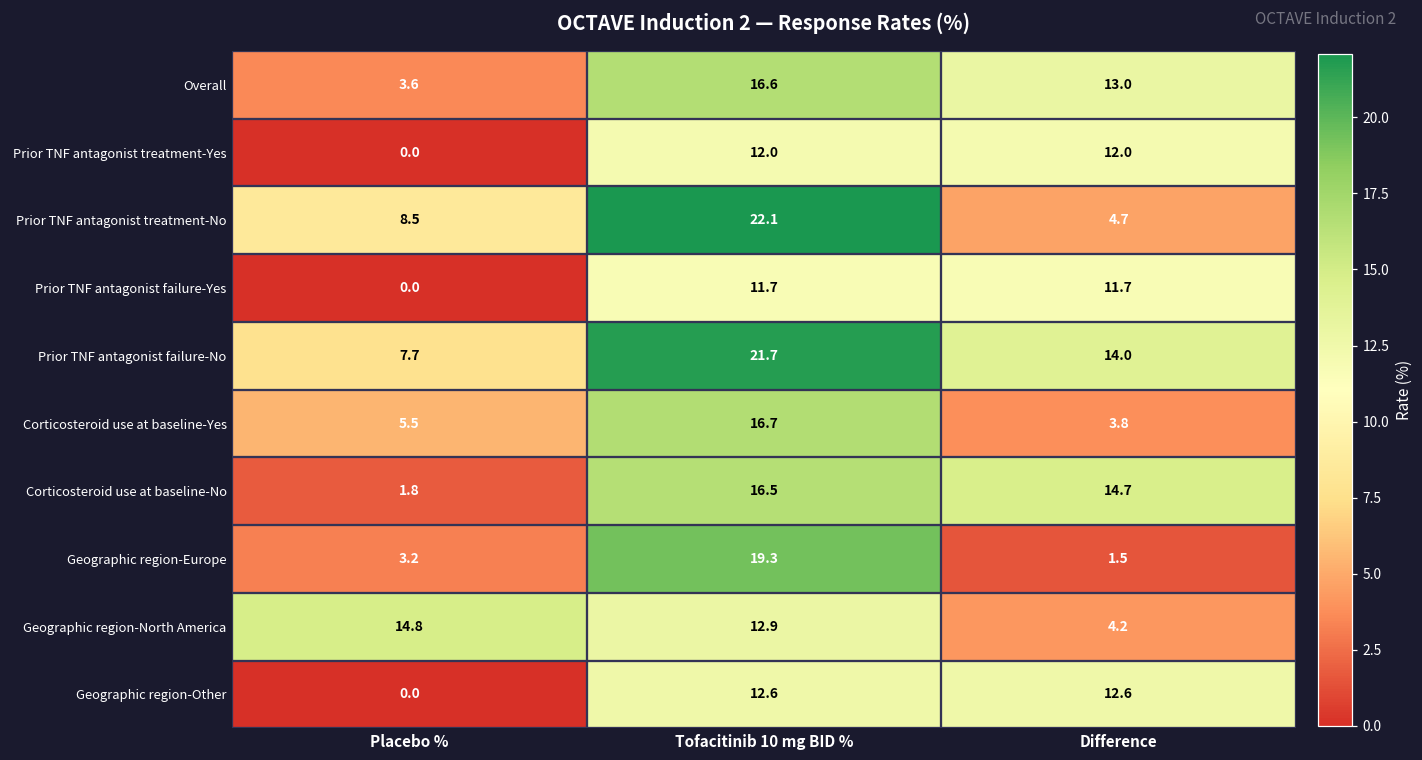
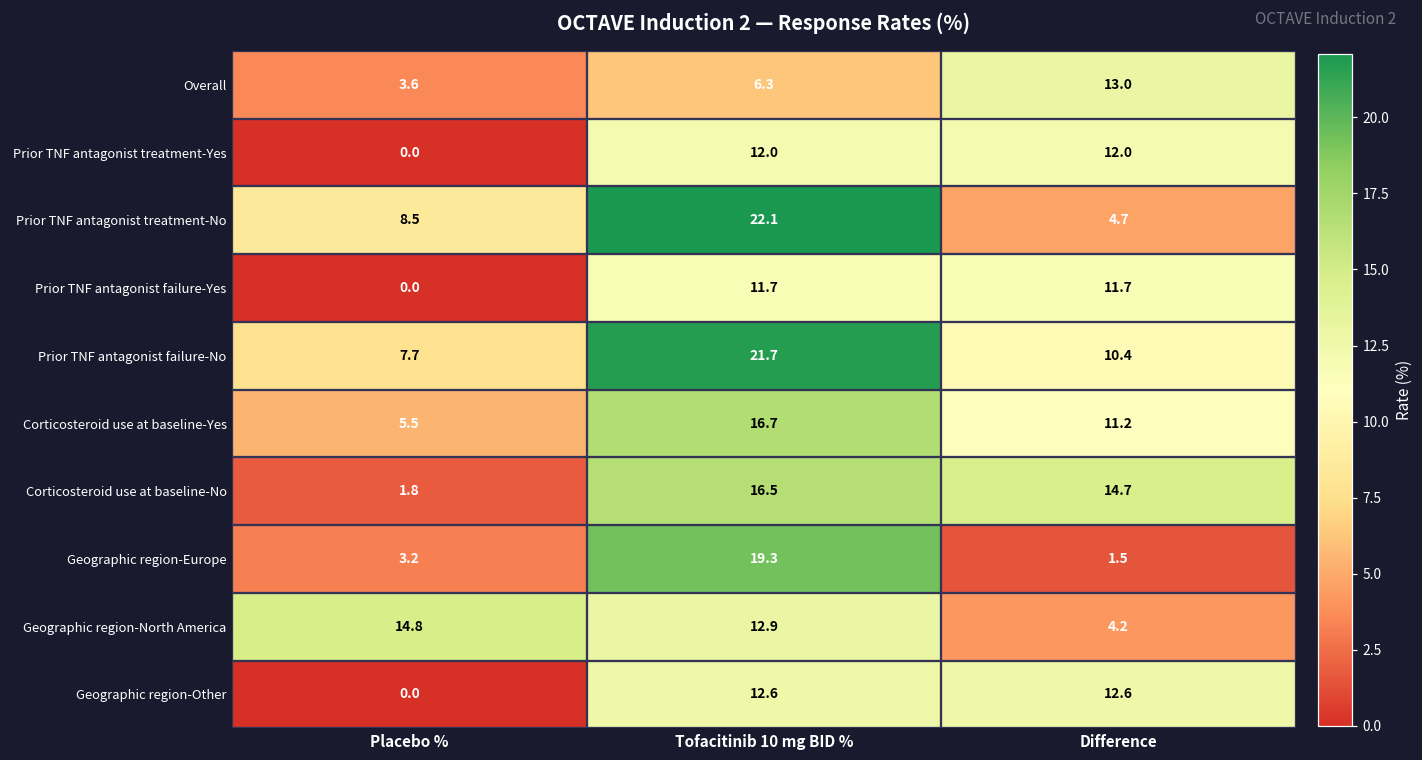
Overall, Tofacitinib 10 mg BID %: 16.6 -> 6.3
Prior TNF antagonist failure-No, Difference: 14.0 -> 10.4
Corticosteroid use at baseline-Yes, Difference: 3.8 -> 11.2
